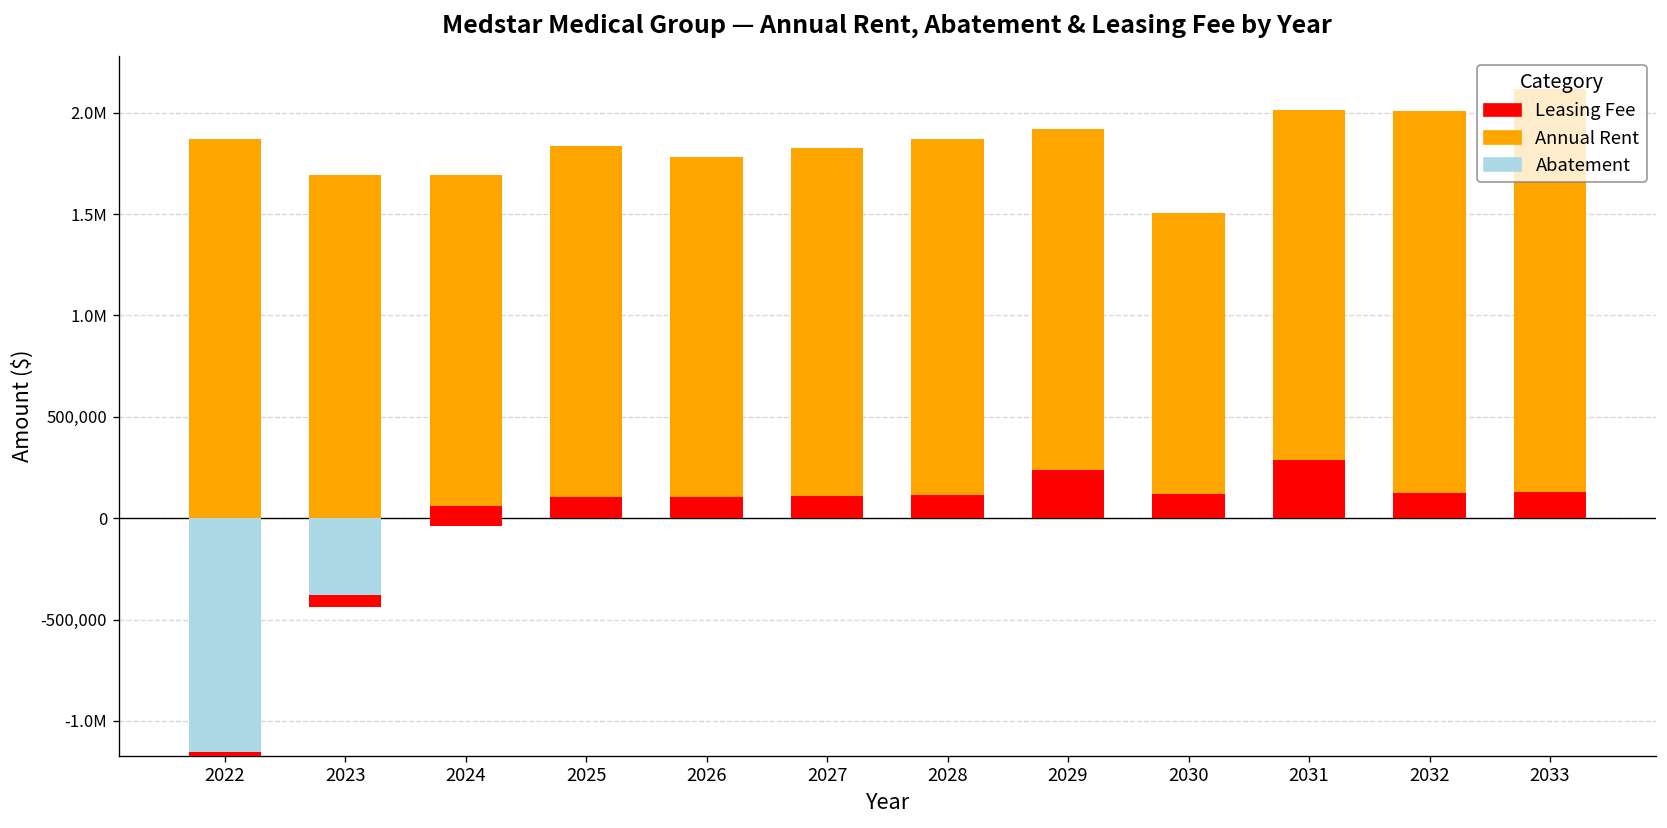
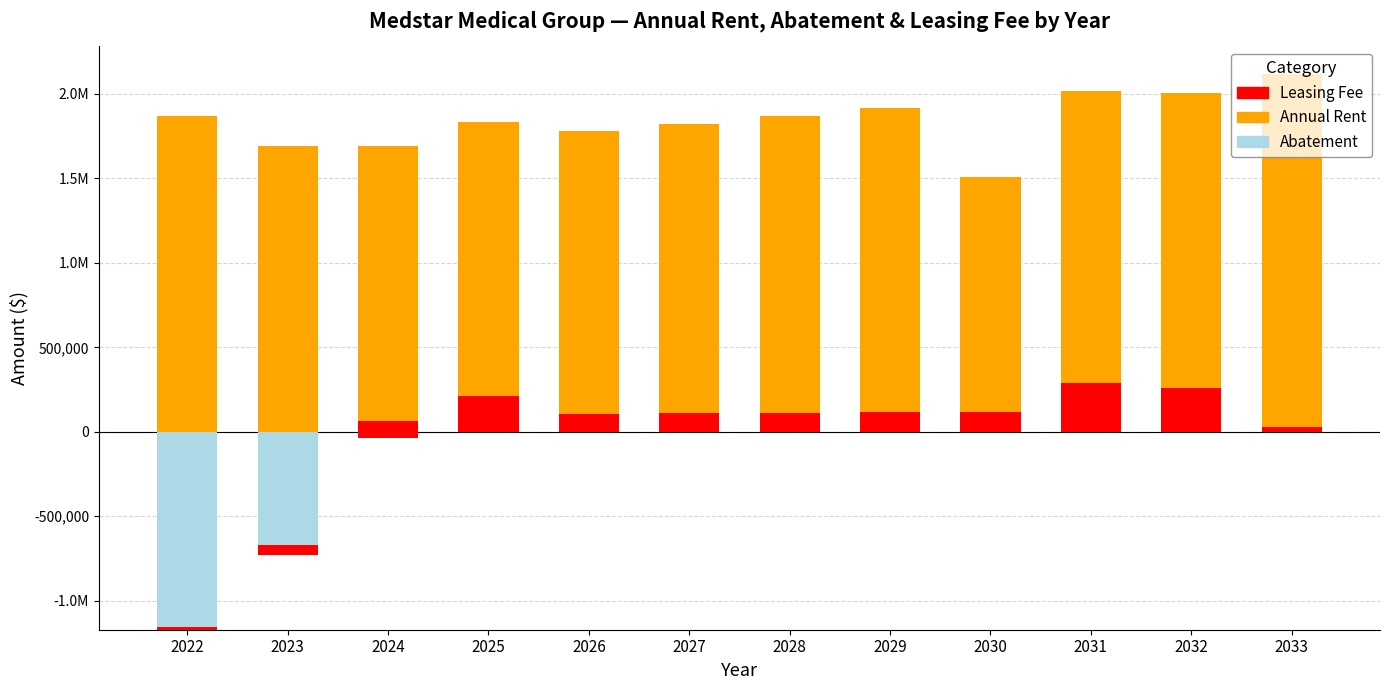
Abatement, 2023: -440,000 -> -730,000
Leasing Fee, 2025: 100,000 -> 210,000
Leasing Fee, 2029: 240,000 -> 120,000
Leasing Fee, 2032: 120,000 -> 260,000
Leasing Fee, 2033: 130,000 -> 30,000
